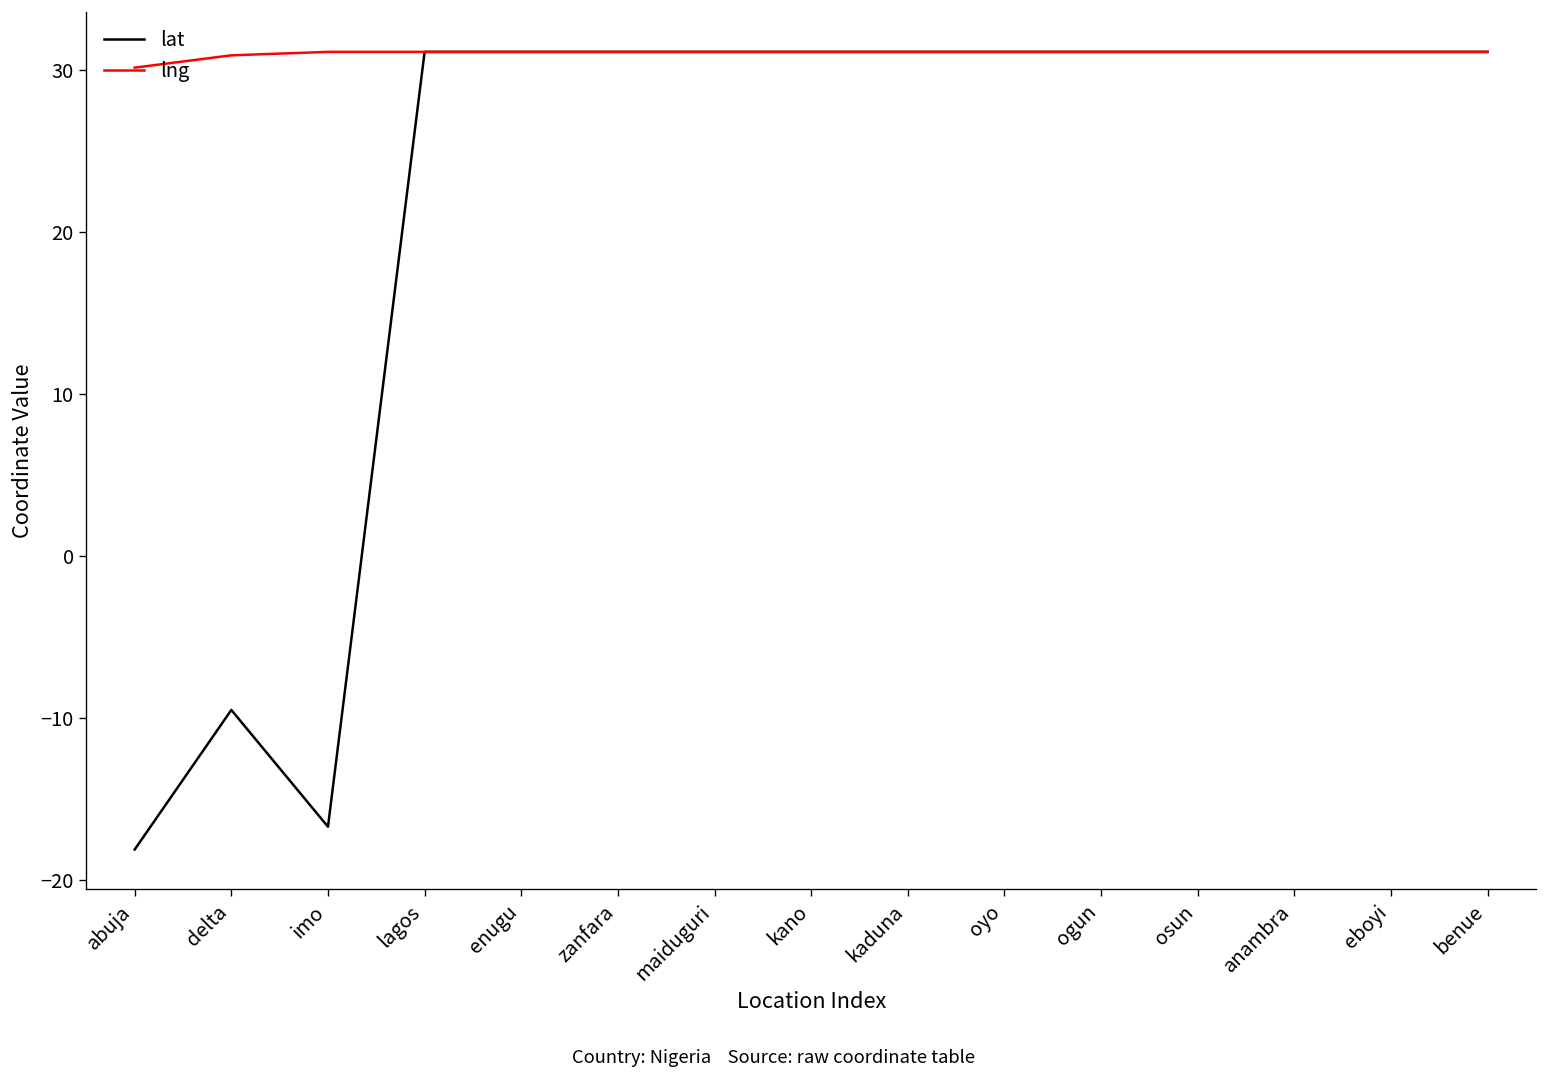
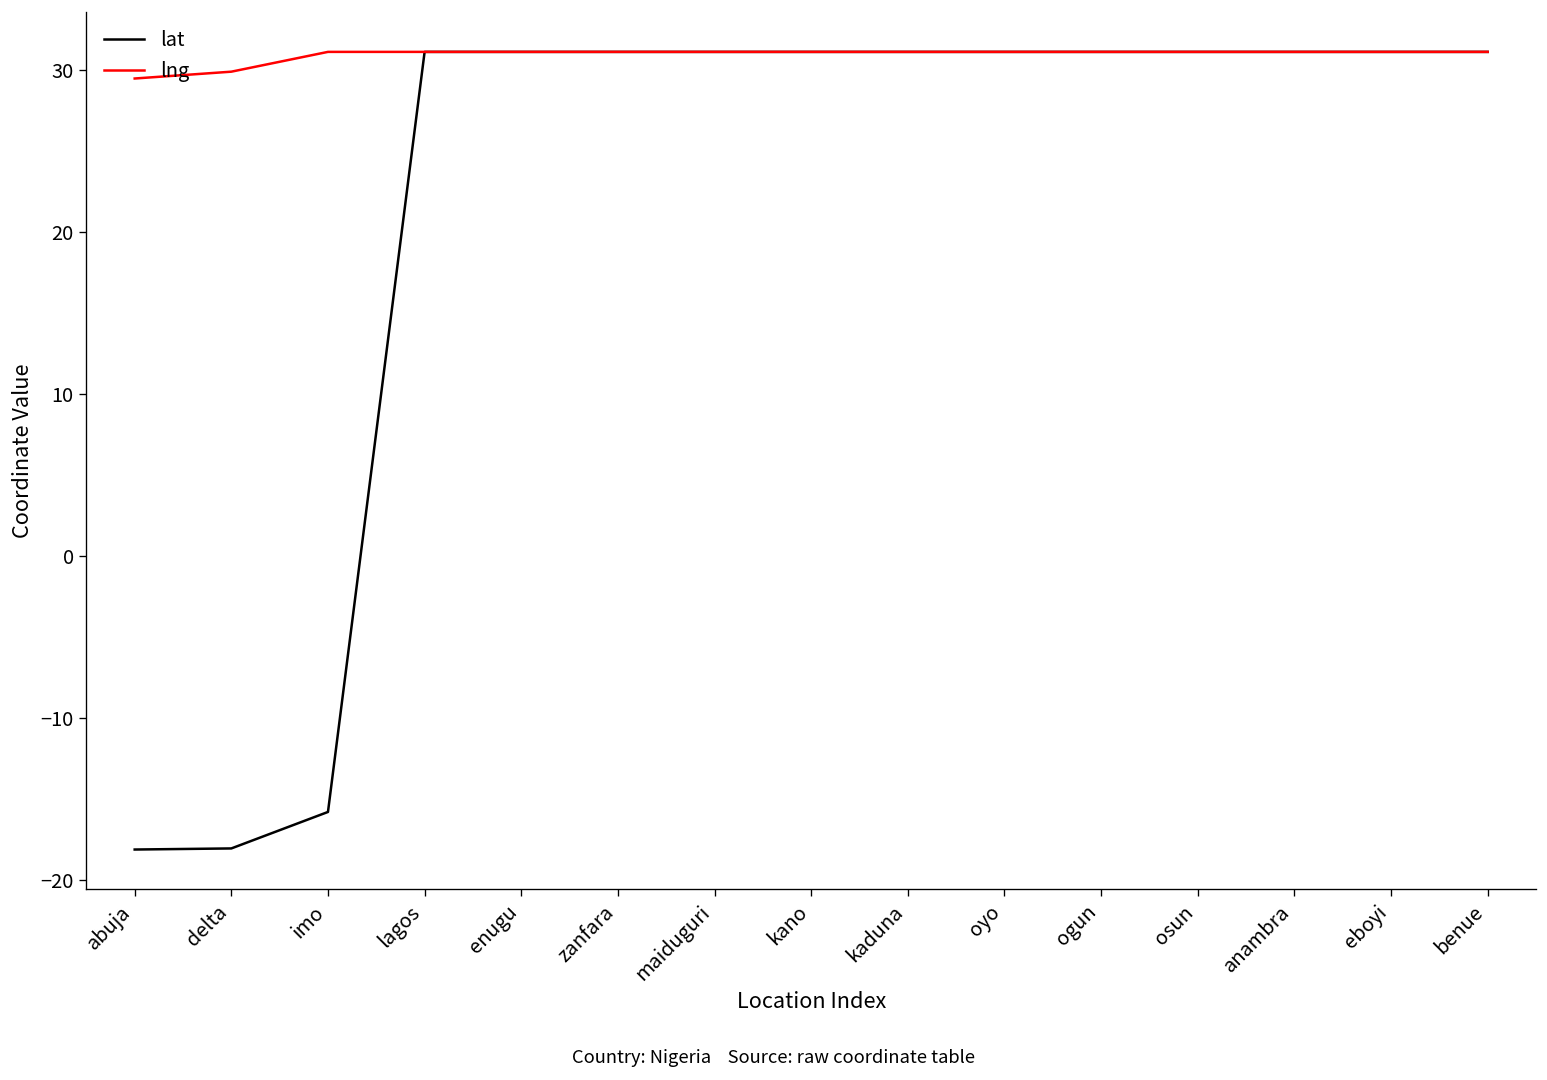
lng, abuja: 30.1 -> 29.5
lat, delta: -9.5 -> -18.1
lng, delta: 30.9 -> 29.9
lat, imo: -16.7 -> -15.8
